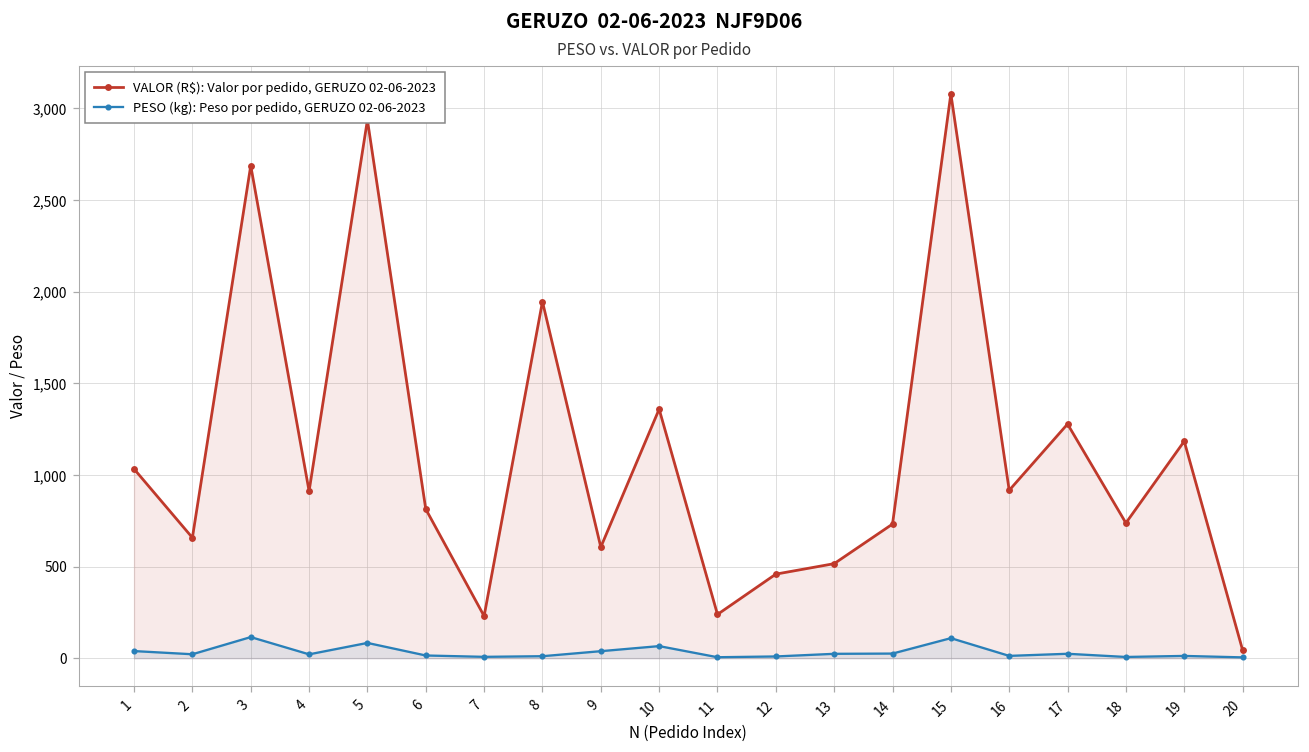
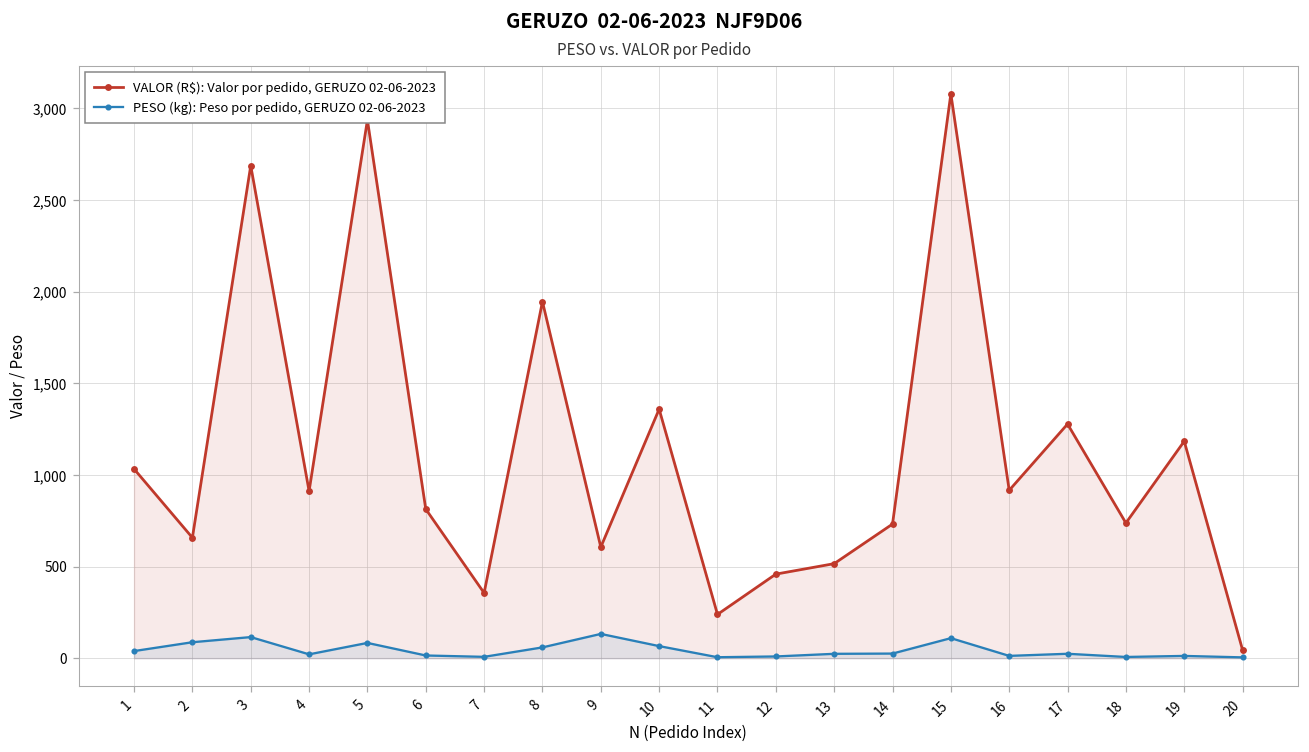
PESO (kg): Peso por pedido, GERUZO 02-06-2023, 2: 20 -> 90
VALOR (R$): Valor por pedido, GERUZO 02-06-2023, 7: 230 -> 360
PESO (kg): Peso por pedido, GERUZO 02-06-2023, 8: 10 -> 60
PESO (kg): Peso por pedido, GERUZO 02-06-2023, 9: 40 -> 130
